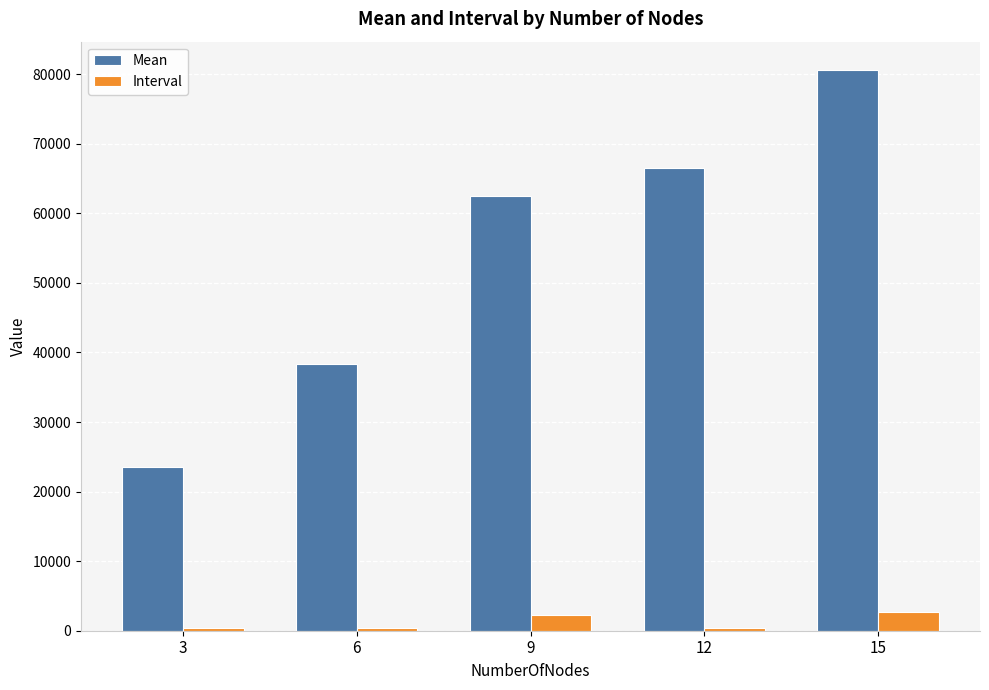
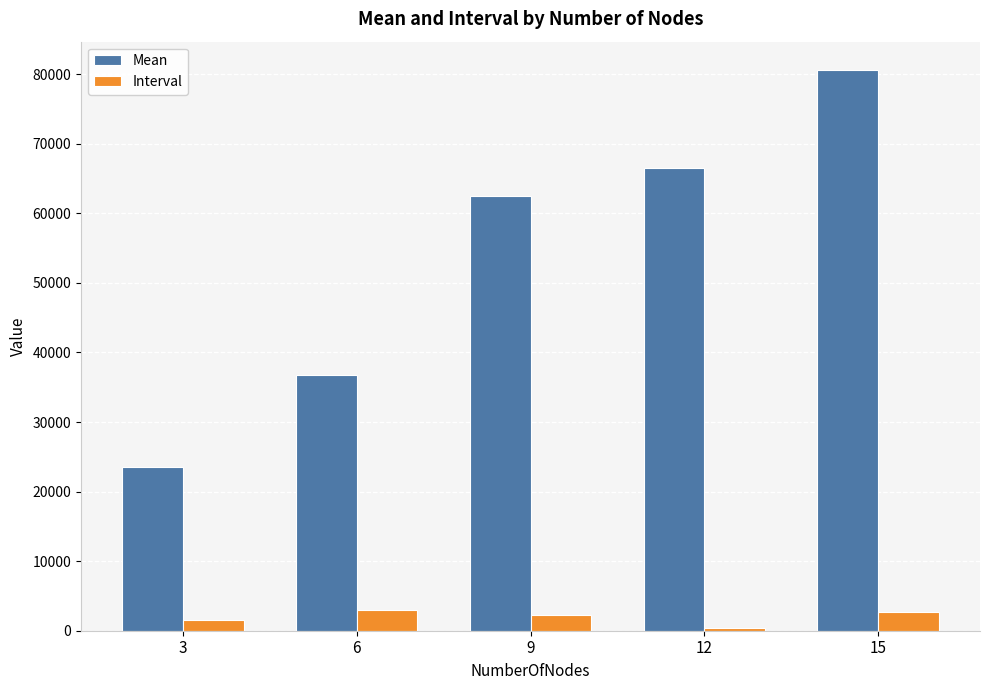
Interval, 3: 0 -> 1000
Mean, 6: 38000 -> 37000
Interval, 6: 0 -> 3000
